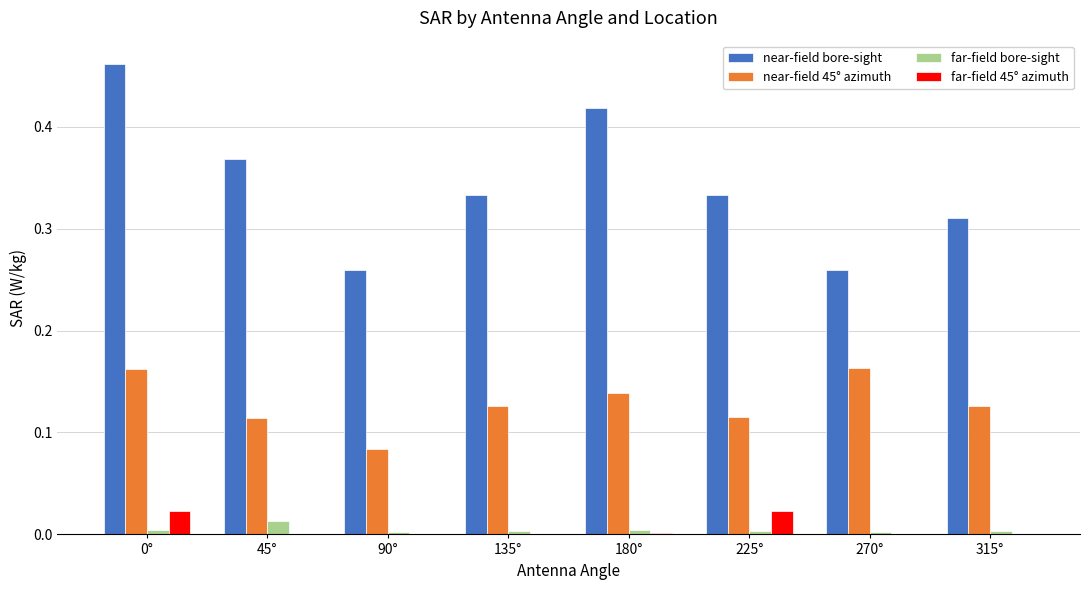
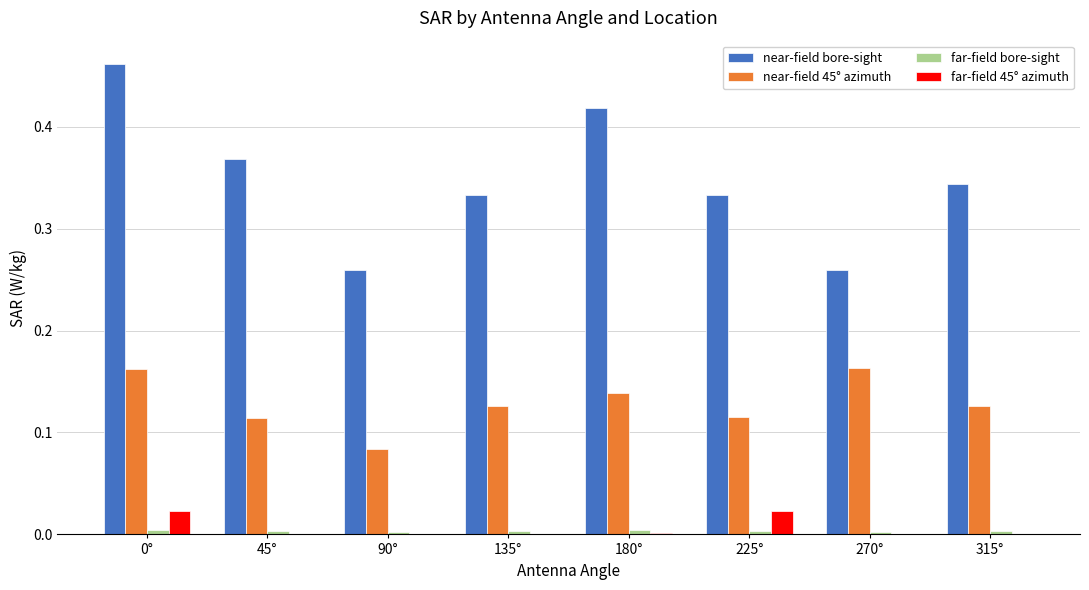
far-field bore-sight, 45°: 0.013 -> 0.003
near-field bore-sight, 315°: 0.310 -> 0.344
